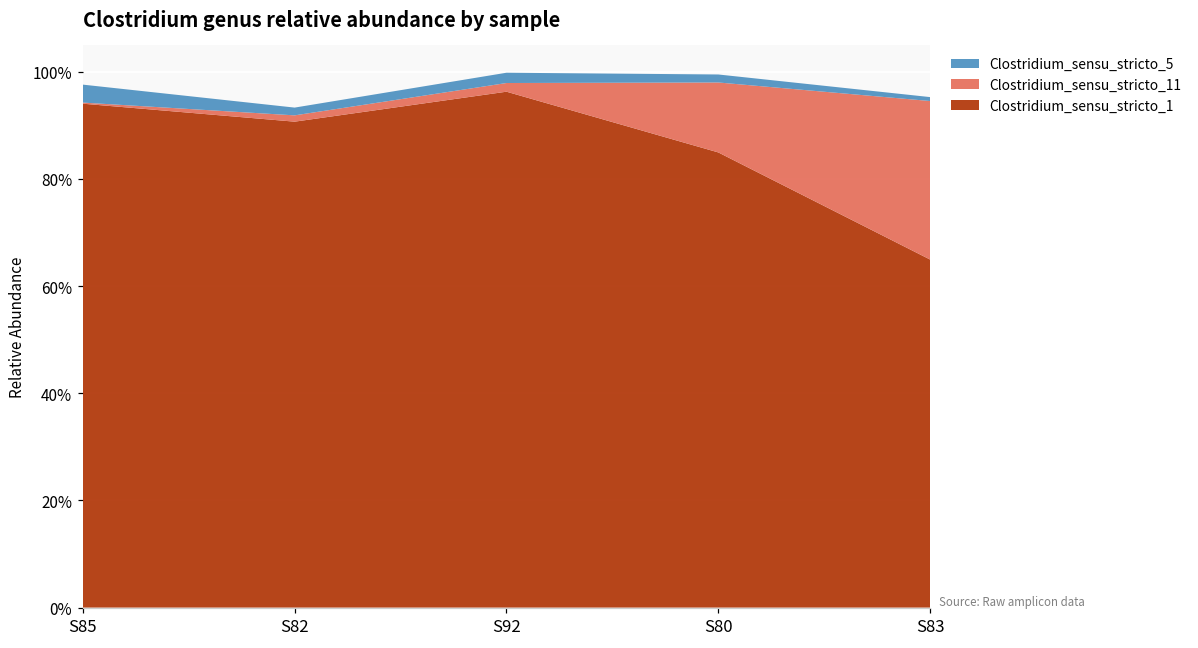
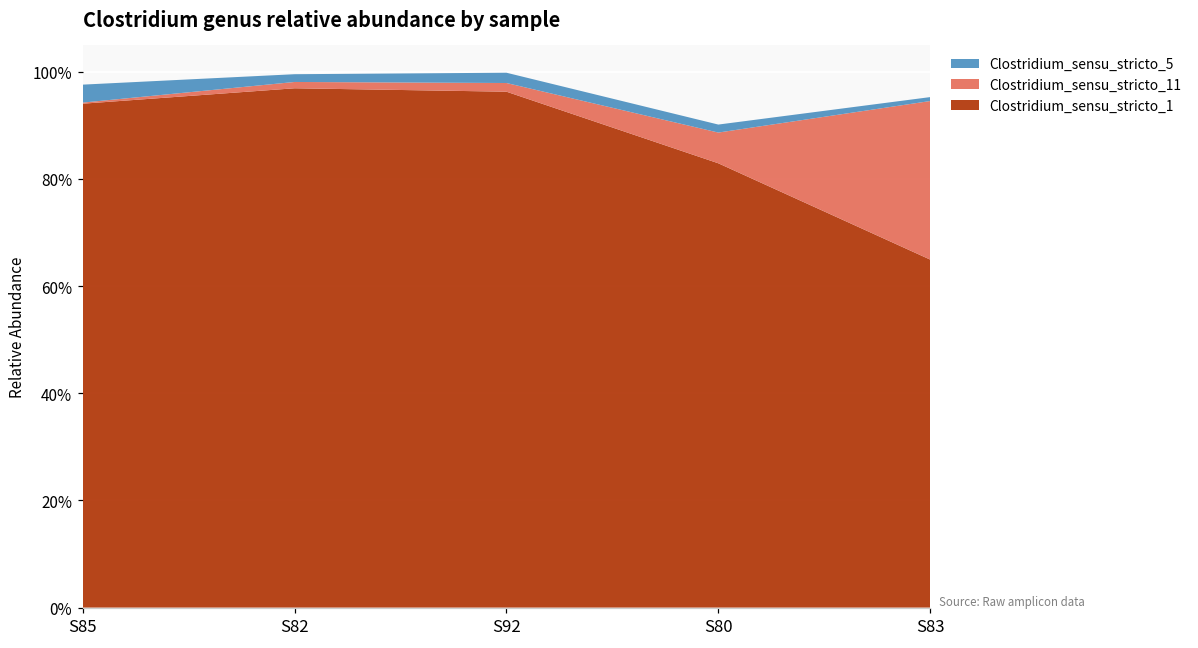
Clostridium_sensu_stricto_1, S82: 91% -> 97%
Clostridium_sensu_stricto_1, S80: 85% -> 83%
Clostridium_sensu_stricto_11, S80: 13% -> 6%
